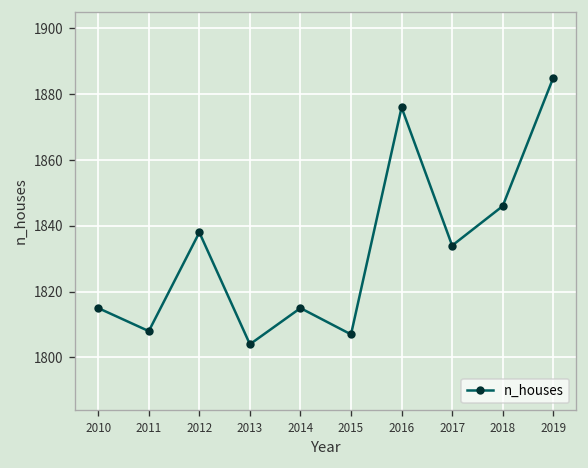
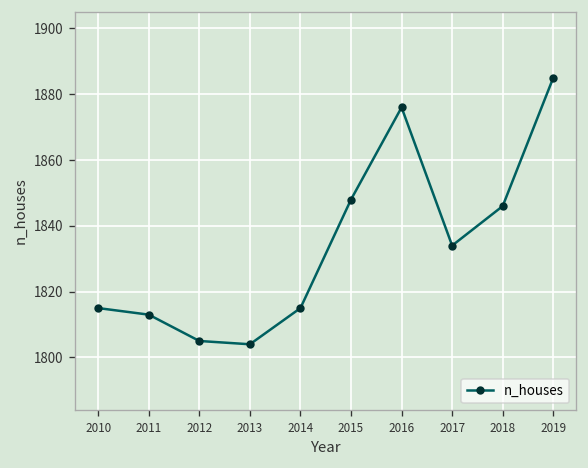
2011: 1808 -> 1813
2012: 1838 -> 1805
2015: 1807 -> 1848
